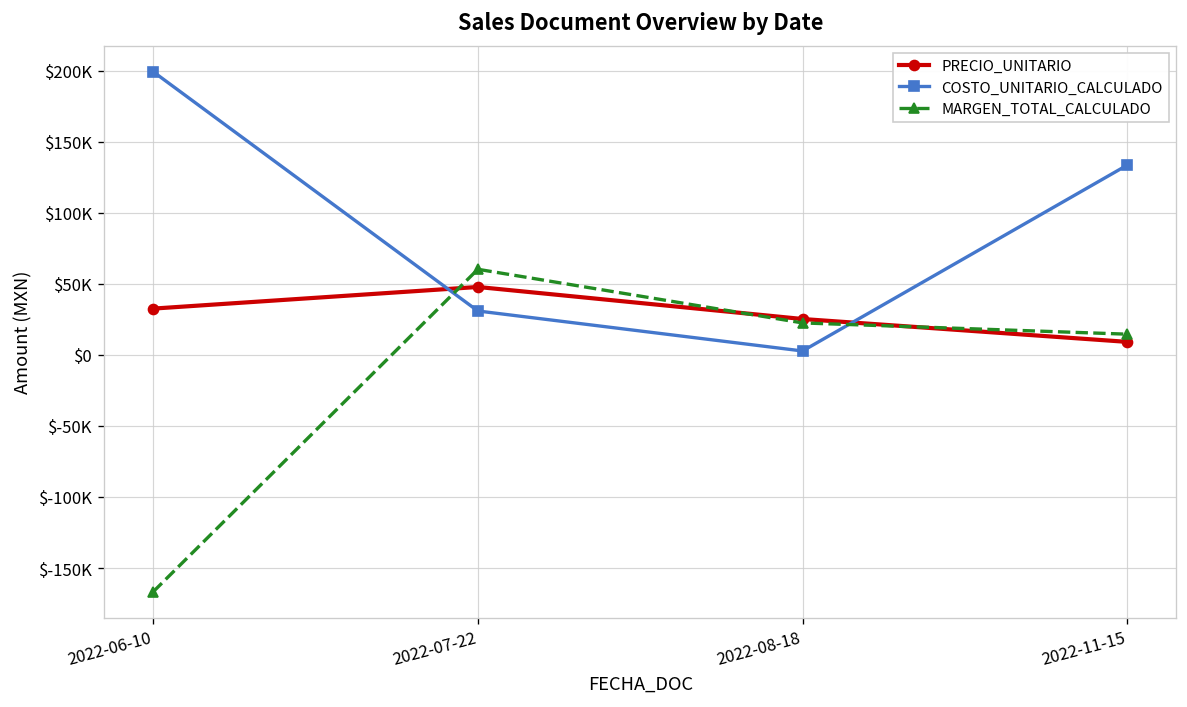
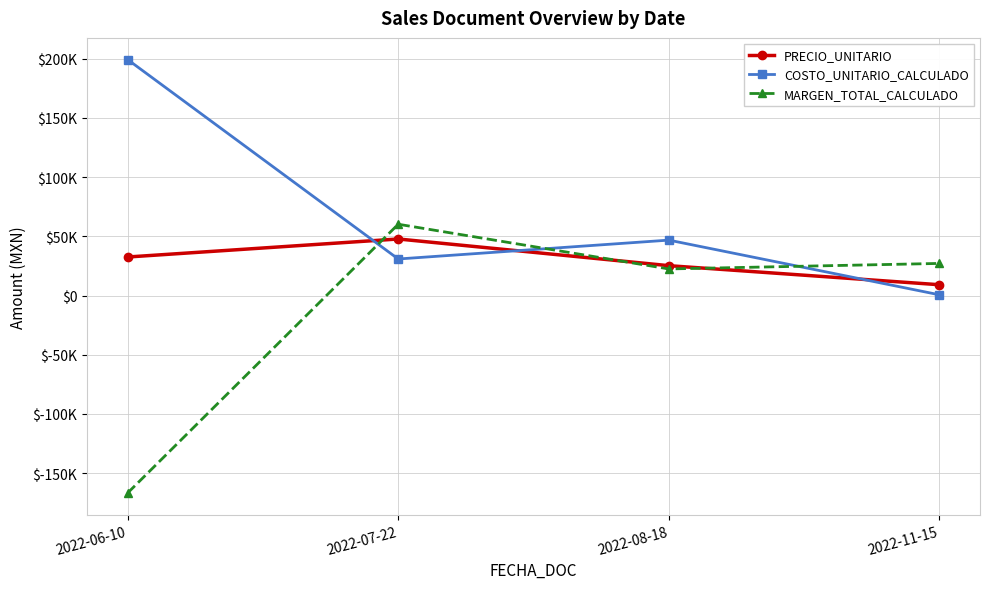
COSTO_UNITARIO_CALCULADO, 2022-08-18: $3000 -> $47000
COSTO_UNITARIO_CALCULADO, 2022-11-15: $134000 -> $1000
MARGEN_TOTAL_CALCULADO, 2022-11-15: $15000 -> $27000
